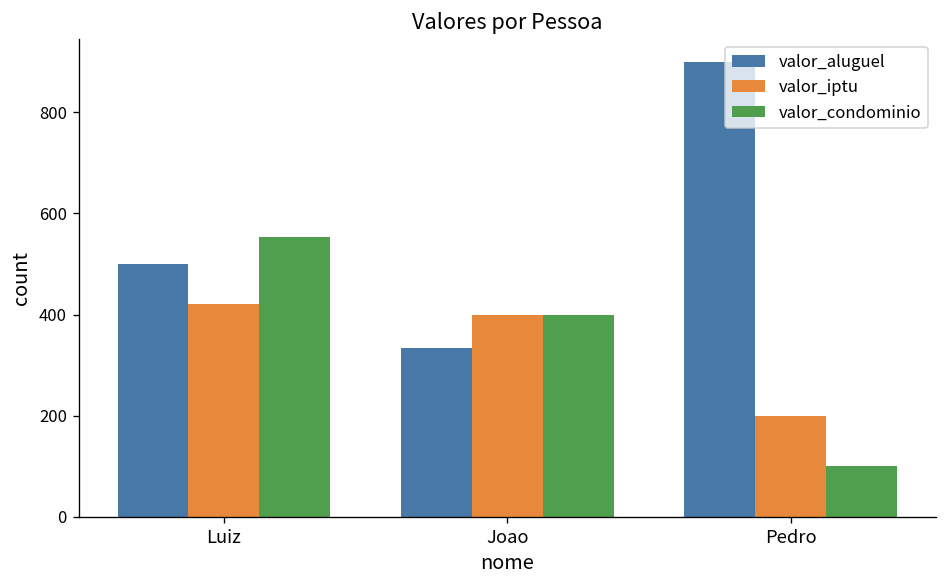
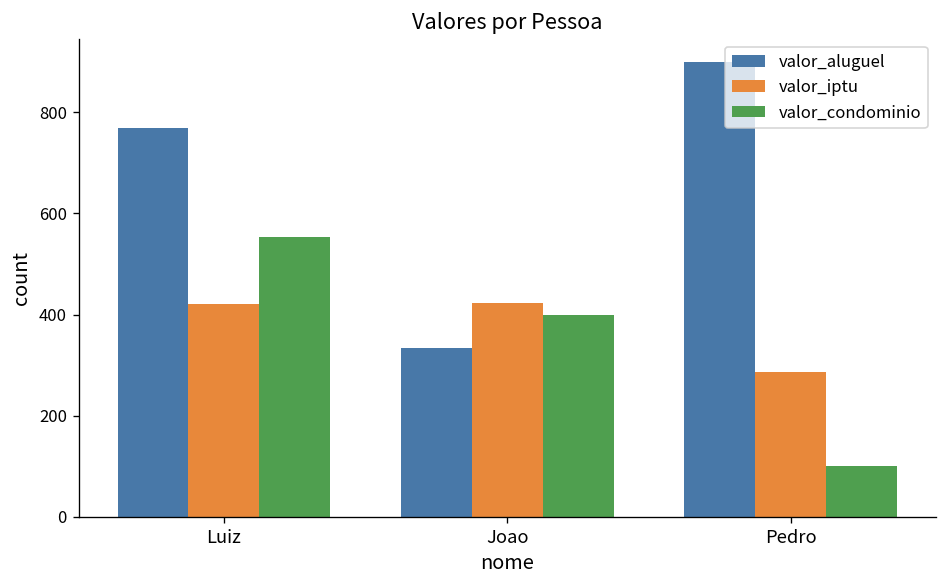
valor_aluguel, Luiz: 500 -> 770
valor_iptu, Joao: 400 -> 420
valor_iptu, Pedro: 200 -> 290
